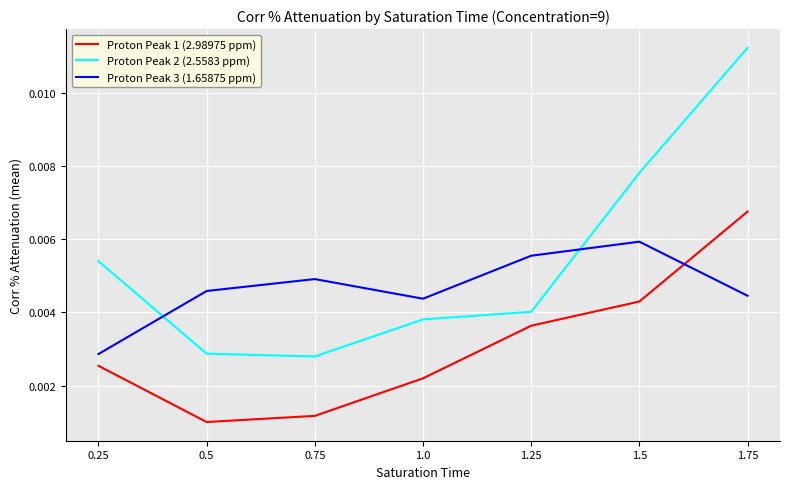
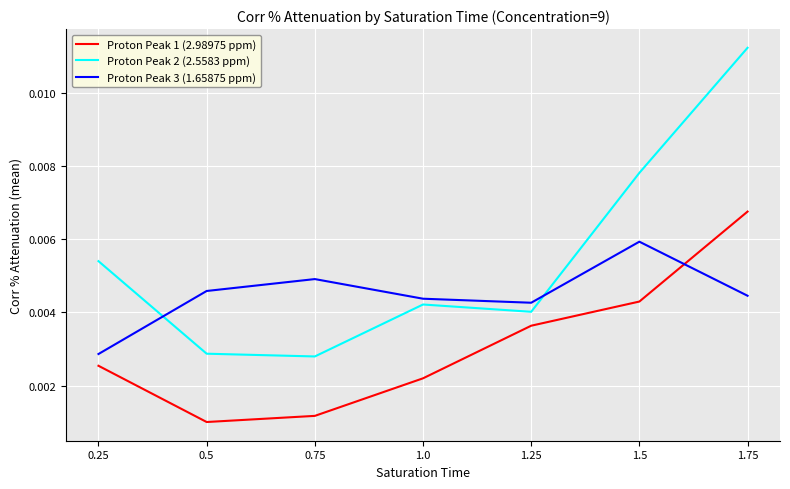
Proton Peak 2 (2.5583 ppm), 1.0: 0.0038 -> 0.0042
Proton Peak 3 (1.65875 ppm), 1.25: 0.0055 -> 0.0043
